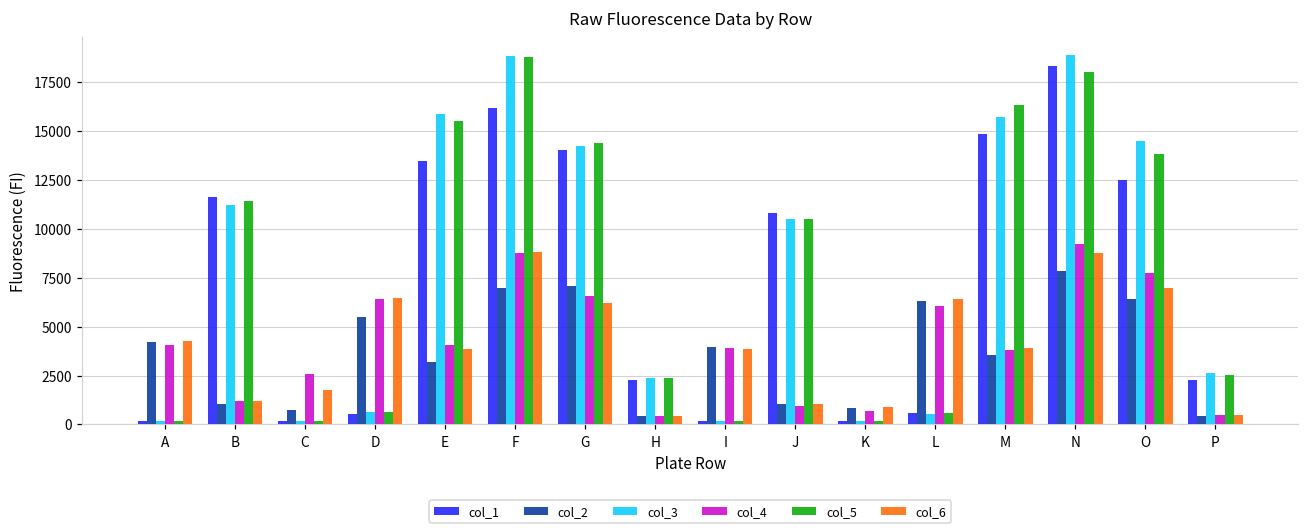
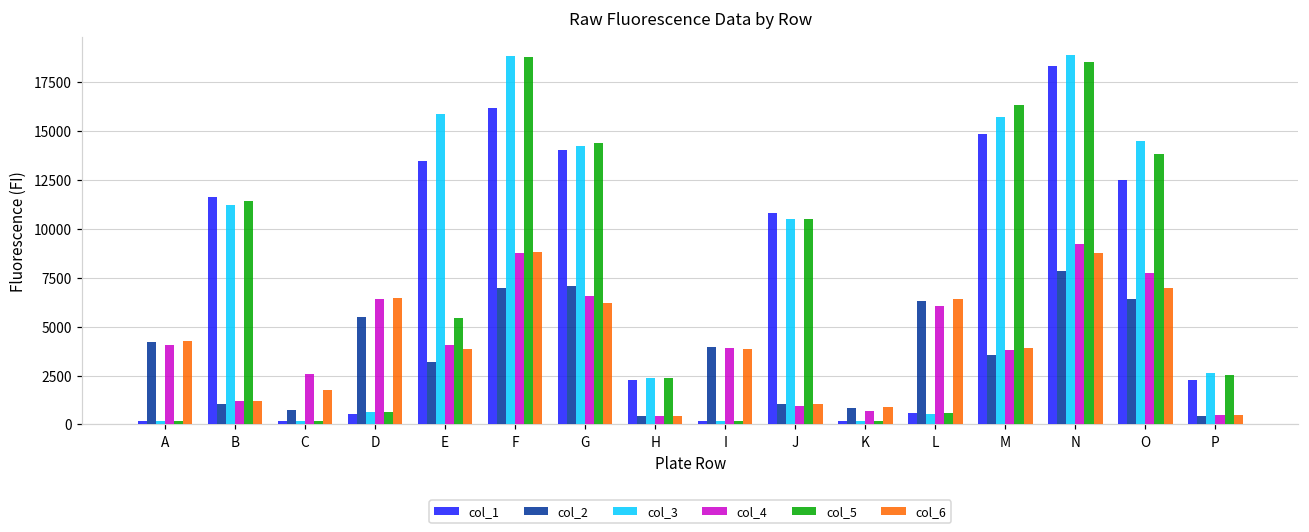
col_5, E: 15500 -> 5500
col_5, N: 18000 -> 18500
